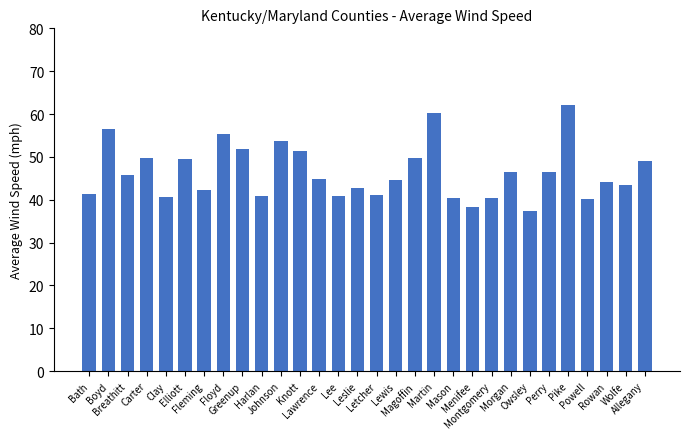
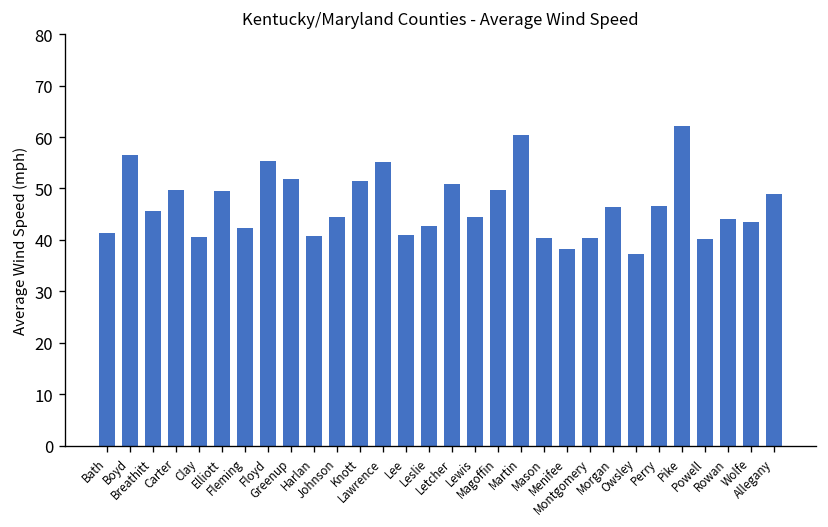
Johnson: 54 -> 44
Lawrence: 45 -> 55
Letcher: 41 -> 51
